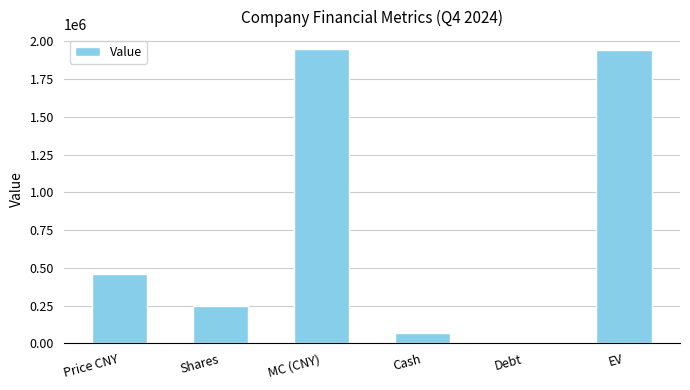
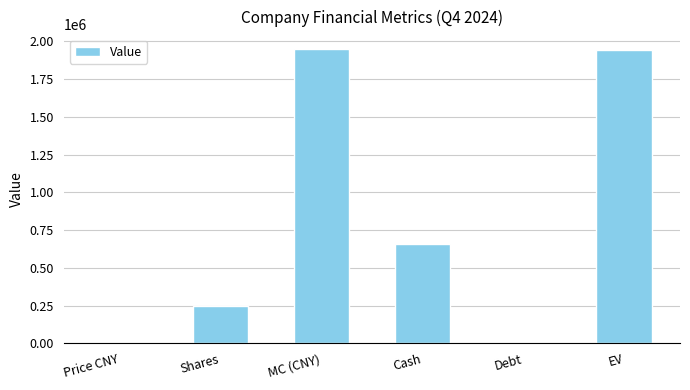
Price CNY: 460000 -> 0
Cash: 70000 -> 660000
